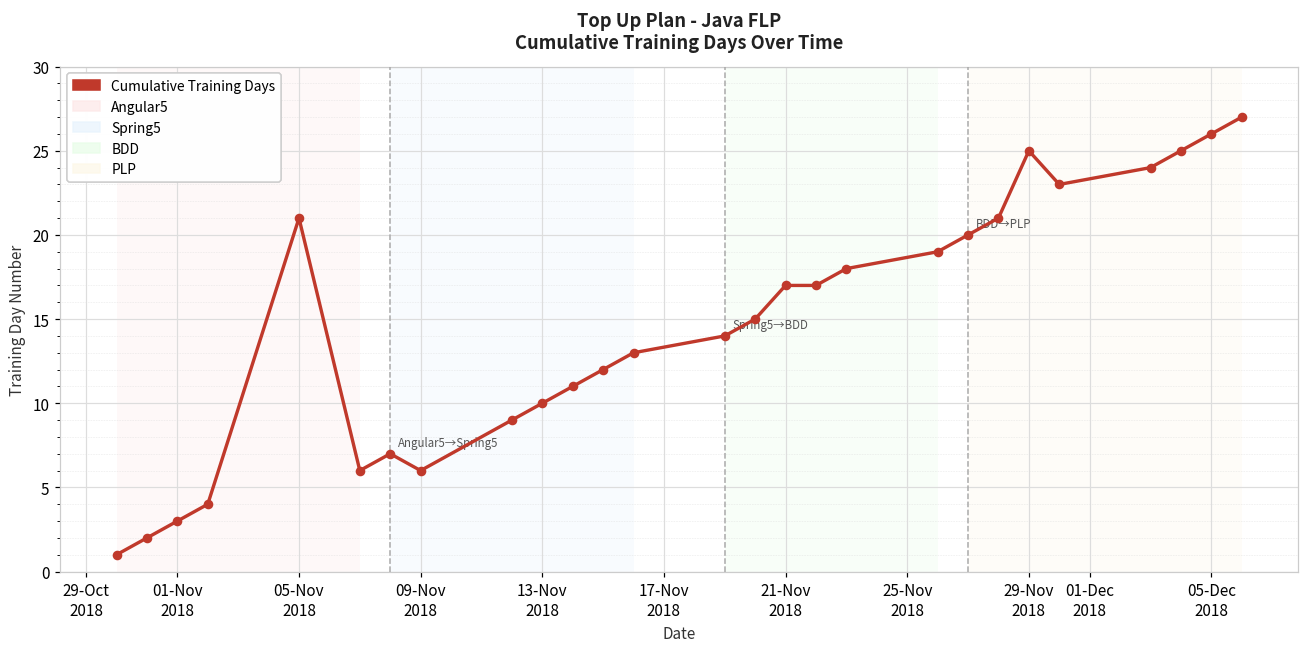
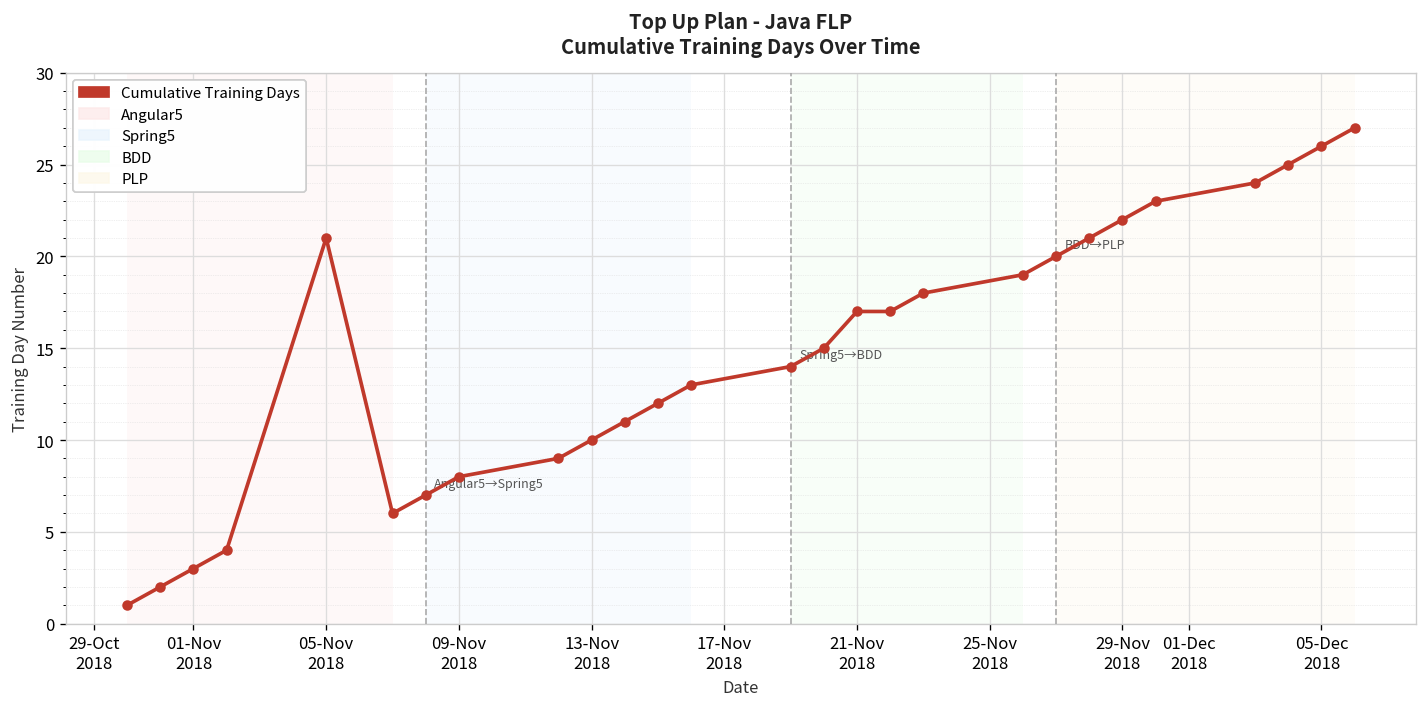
09-Nov 2018: 6 -> 8
29-Nov 2018: 25 -> 22
